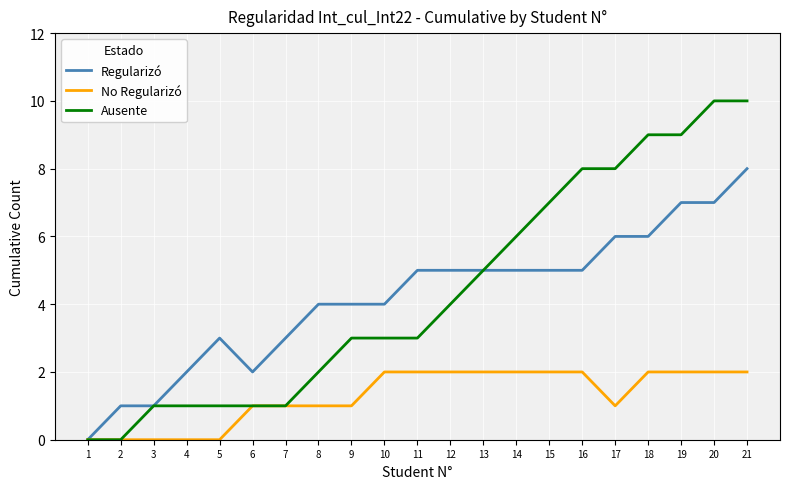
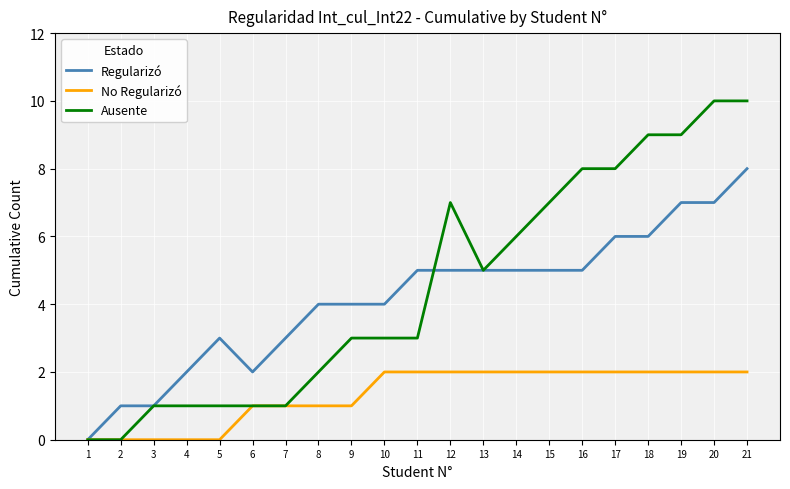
Ausente, 12: 4 -> 7
No Regularizó, 17: 1 -> 2
